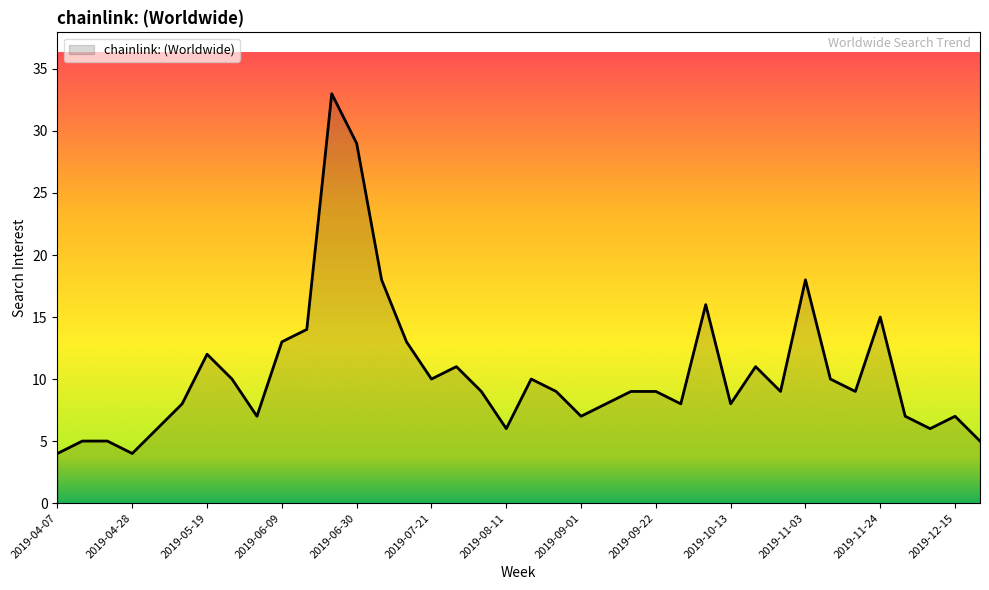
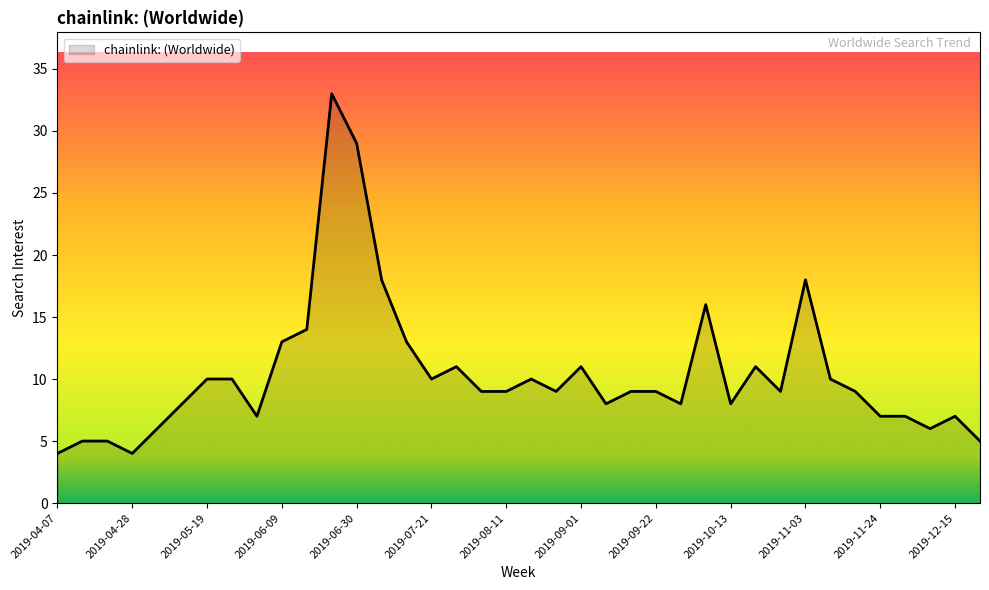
2019-05-19: 12 -> 10
2019-08-11: 6 -> 9
2019-09-01: 7 -> 11
2019-11-24: 15 -> 7
